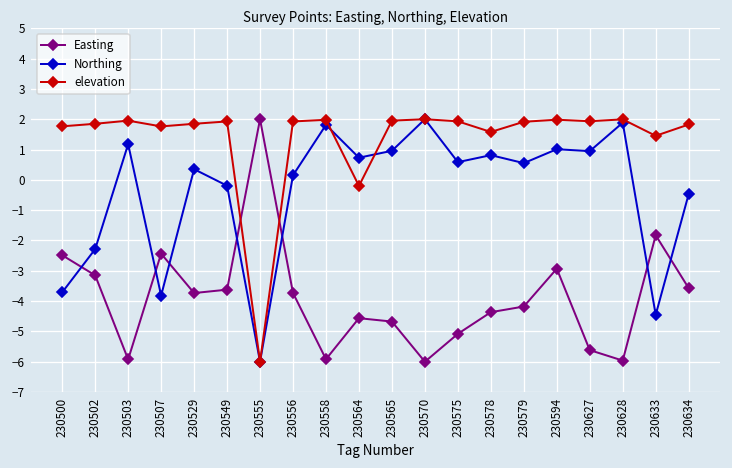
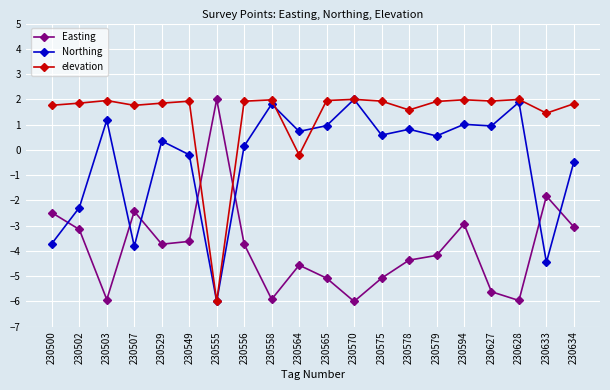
Easting, 230565: -4.7 -> -5.1
Easting, 230634: -3.6 -> -3.1
